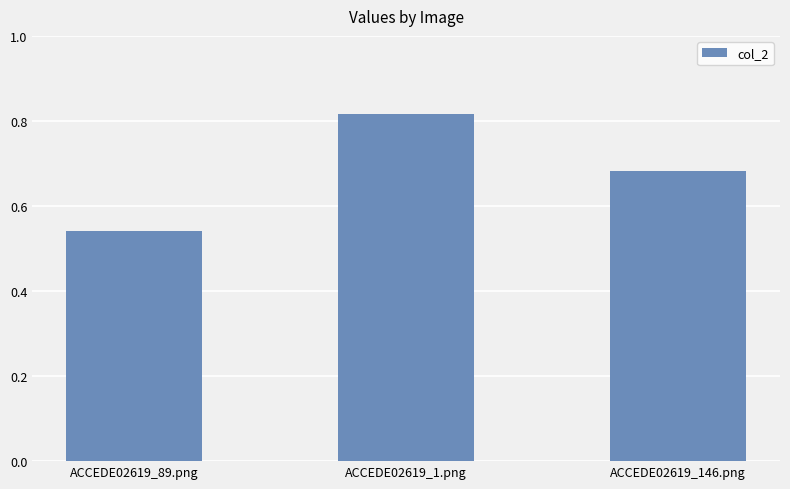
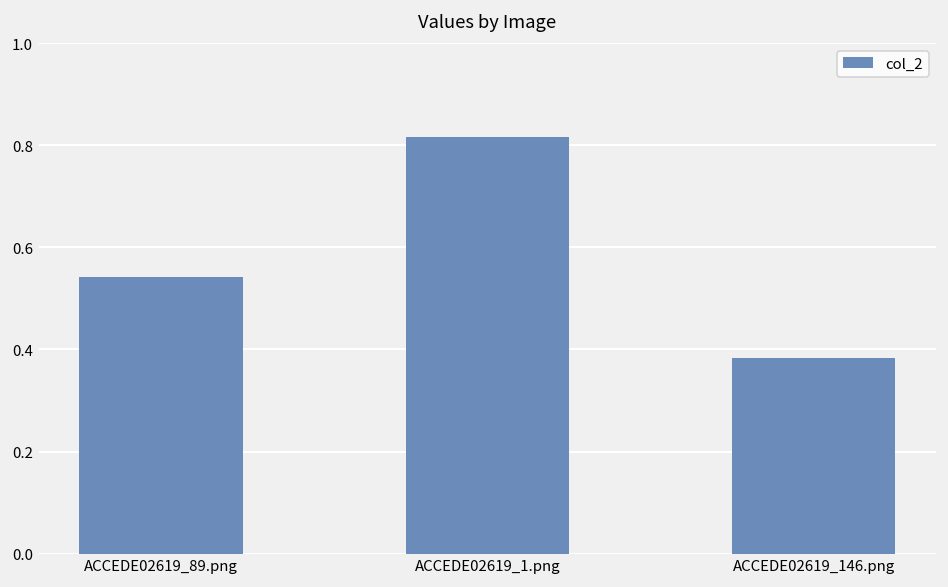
ACCEDE02619_146.png: 0.68 -> 0.38
